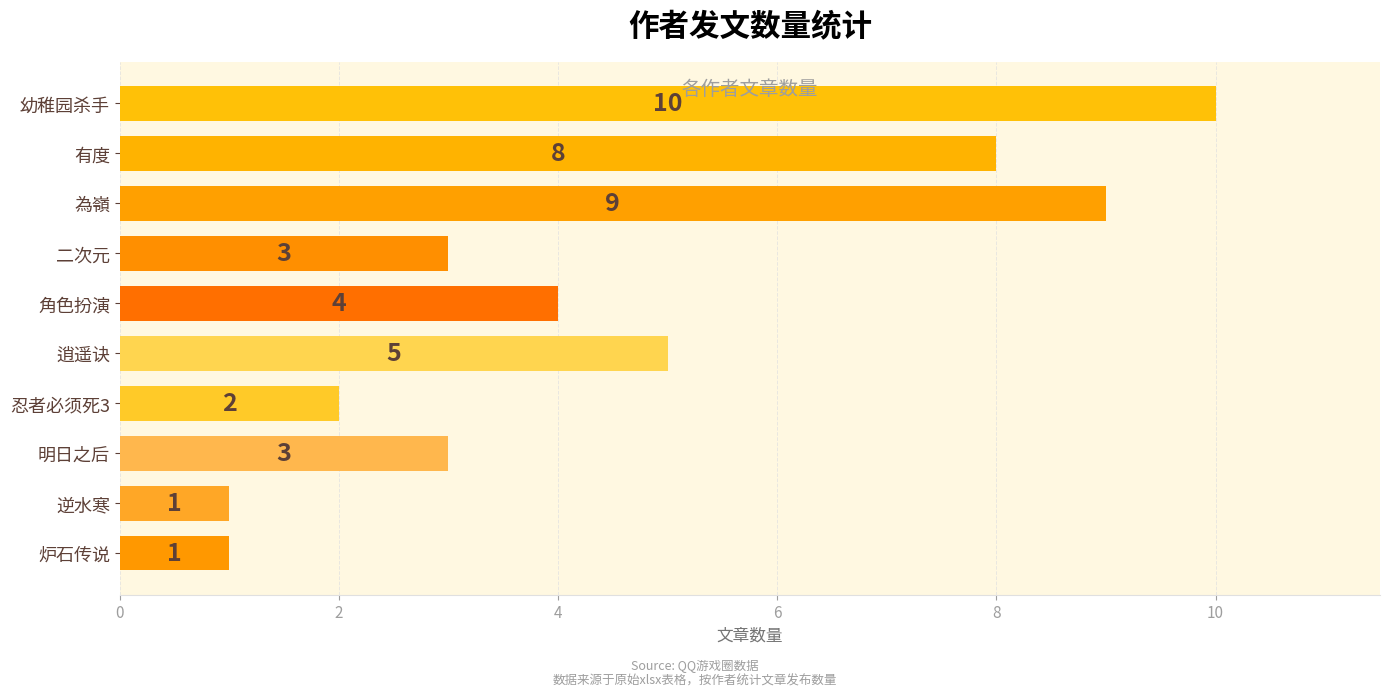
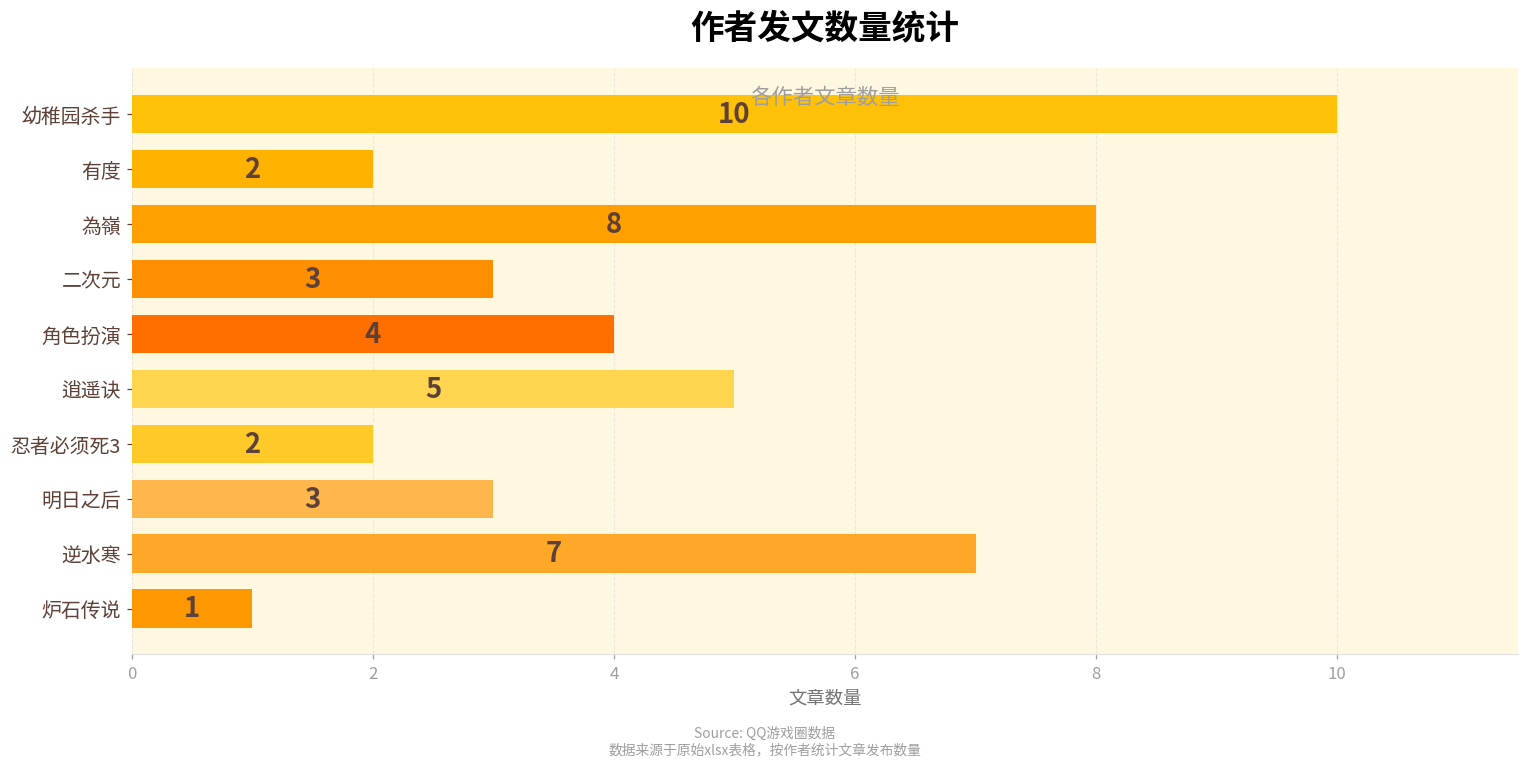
有度: 8 -> 2
為嶺: 9 -> 8
逆水寒: 1 -> 7
